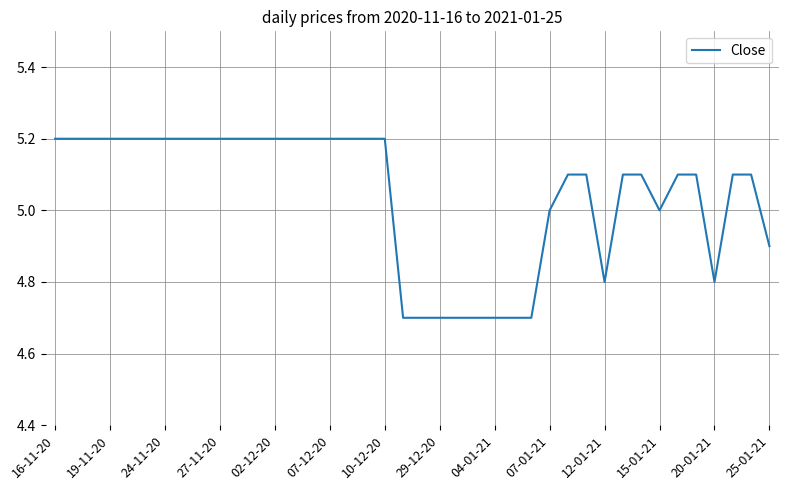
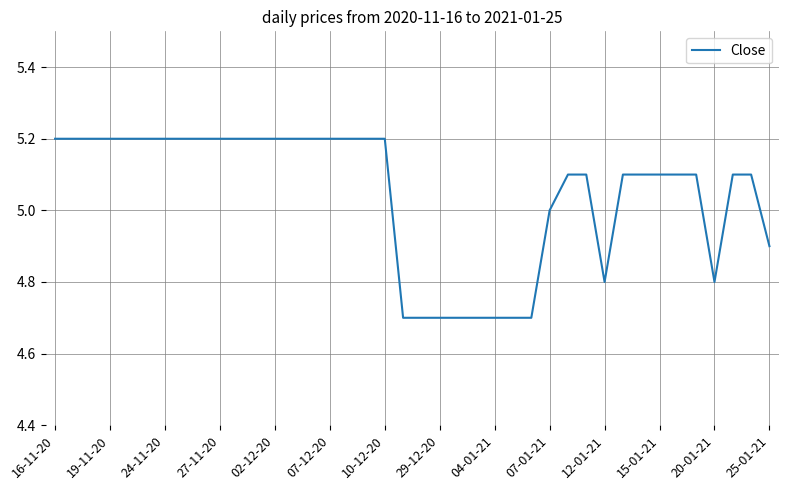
15-01-21: 5.0 -> 5.1
